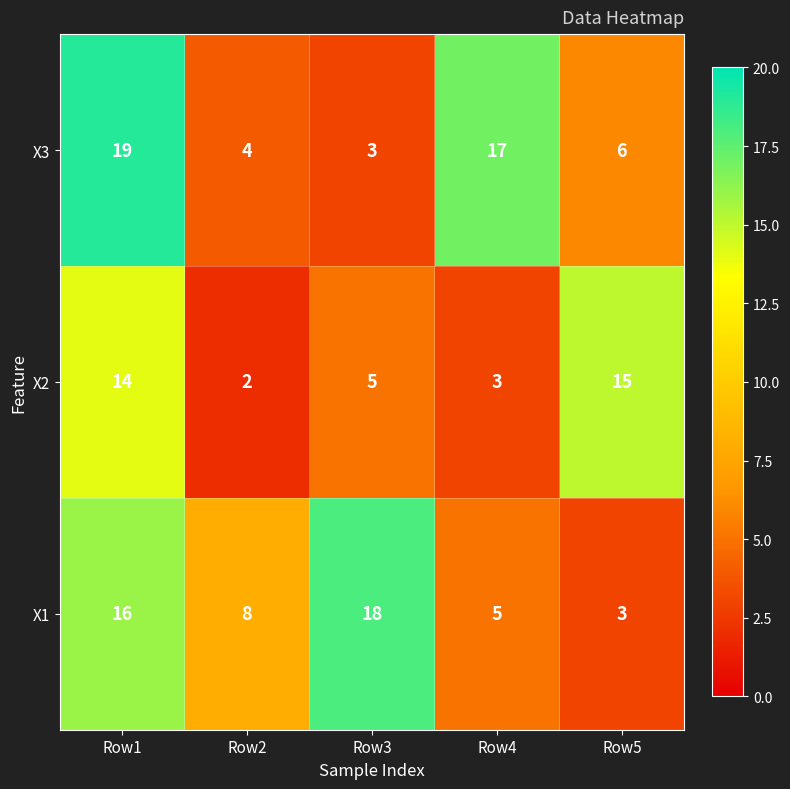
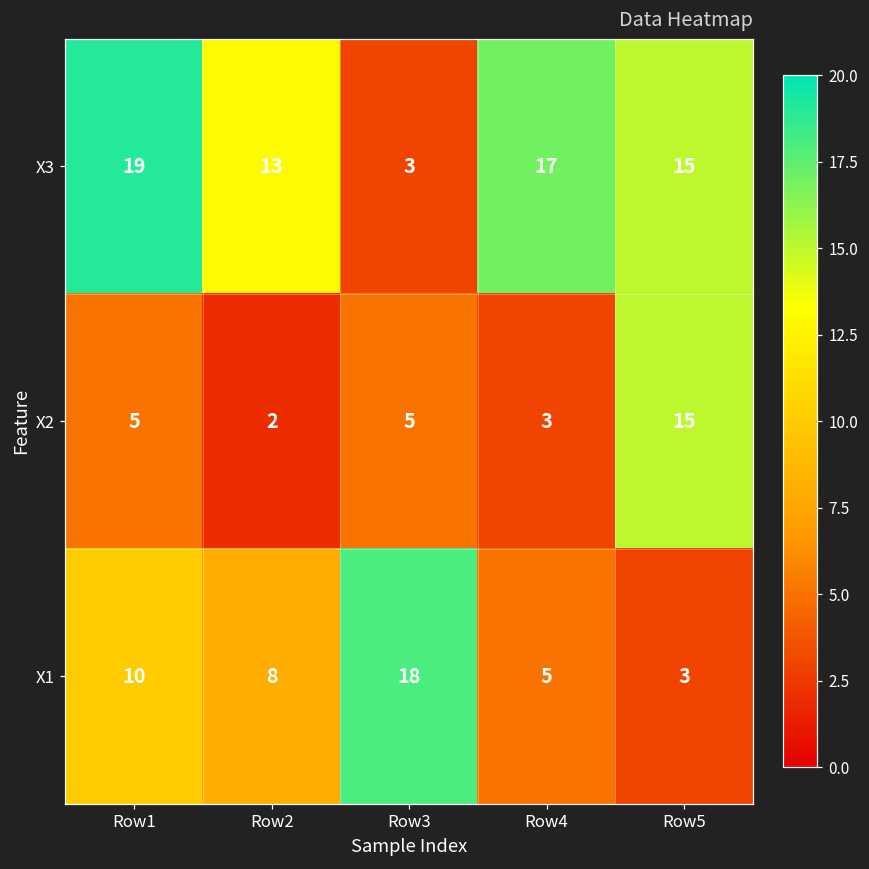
X3, Row2: 4 -> 13
X3, Row5: 6 -> 15
X2, Row1: 14 -> 5
X1, Row1: 16 -> 10
